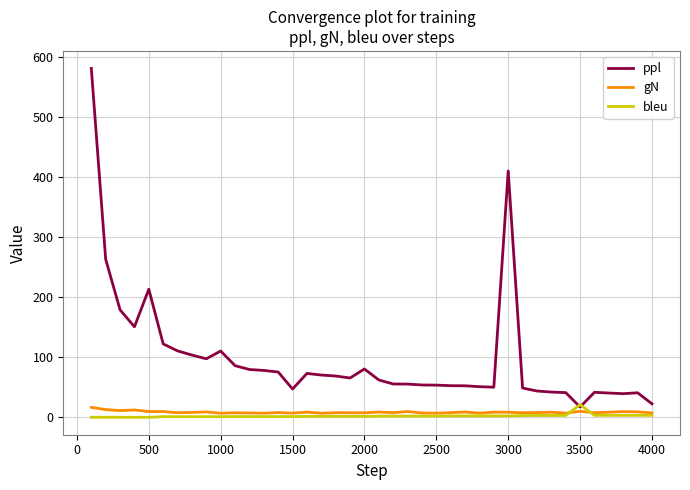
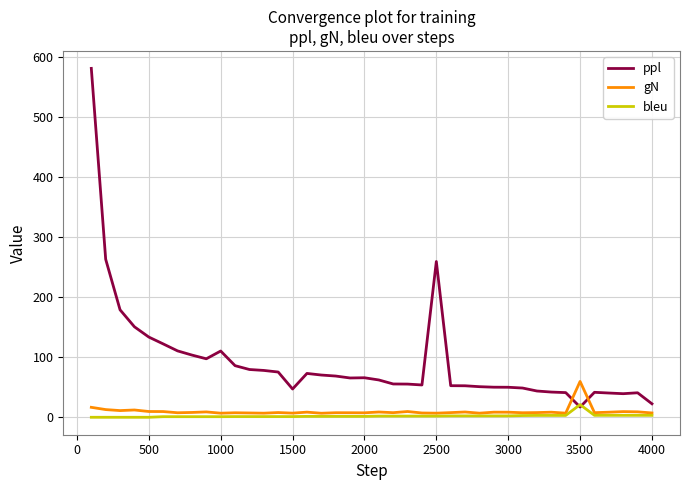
ppl, 500: 210 -> 130
ppl, 2000: 80 -> 70
ppl, 2500: 50 -> 260
ppl, 3000: 410 -> 50
gN, 3500: 10 -> 60
